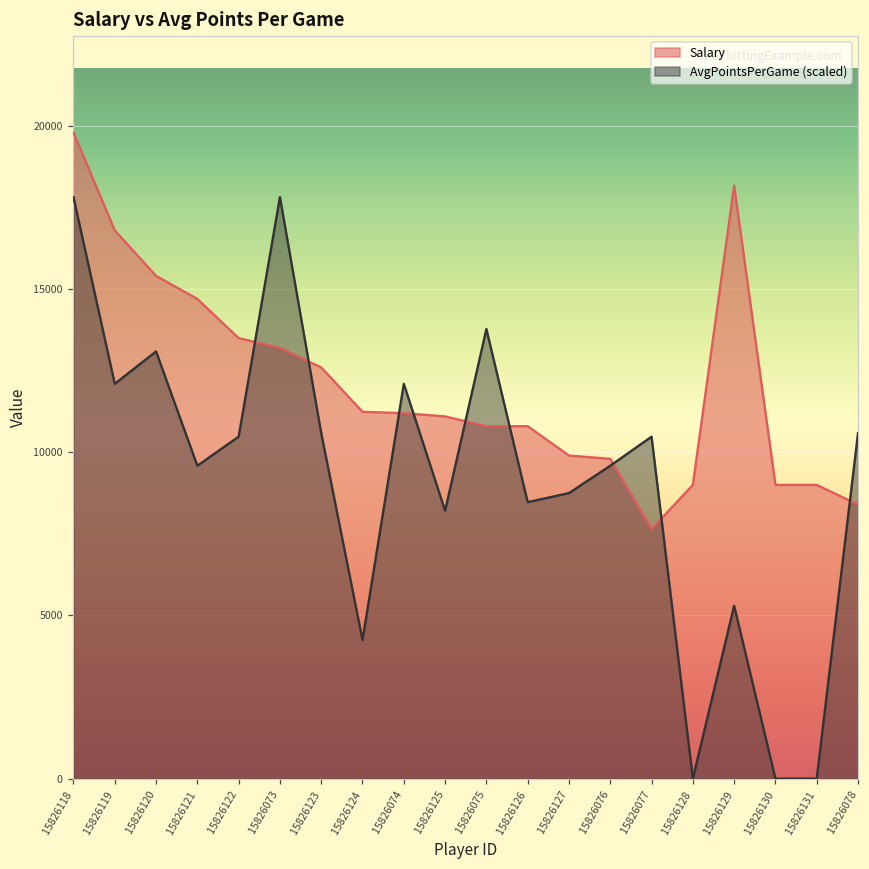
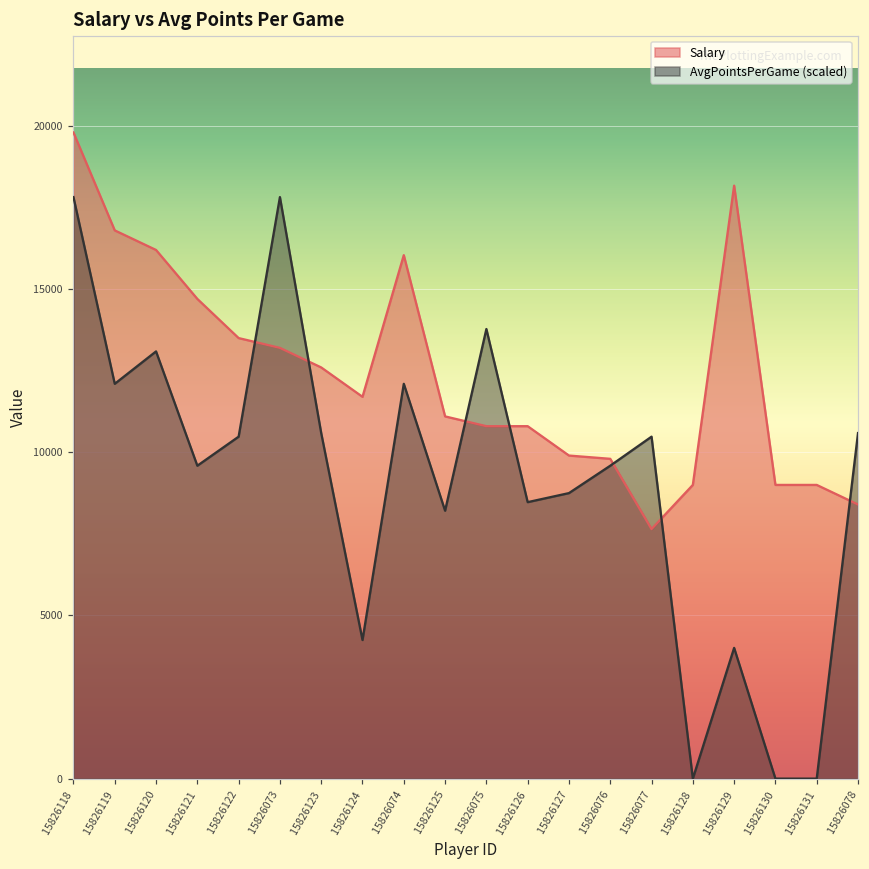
Salary, 15826120: 15400 -> 16200
Salary, 15826124: 11200 -> 11700
Salary, 15826074: 11200 -> 16000
AvgPointsPerGame (scaled), 15826129: 5300 -> 4000
